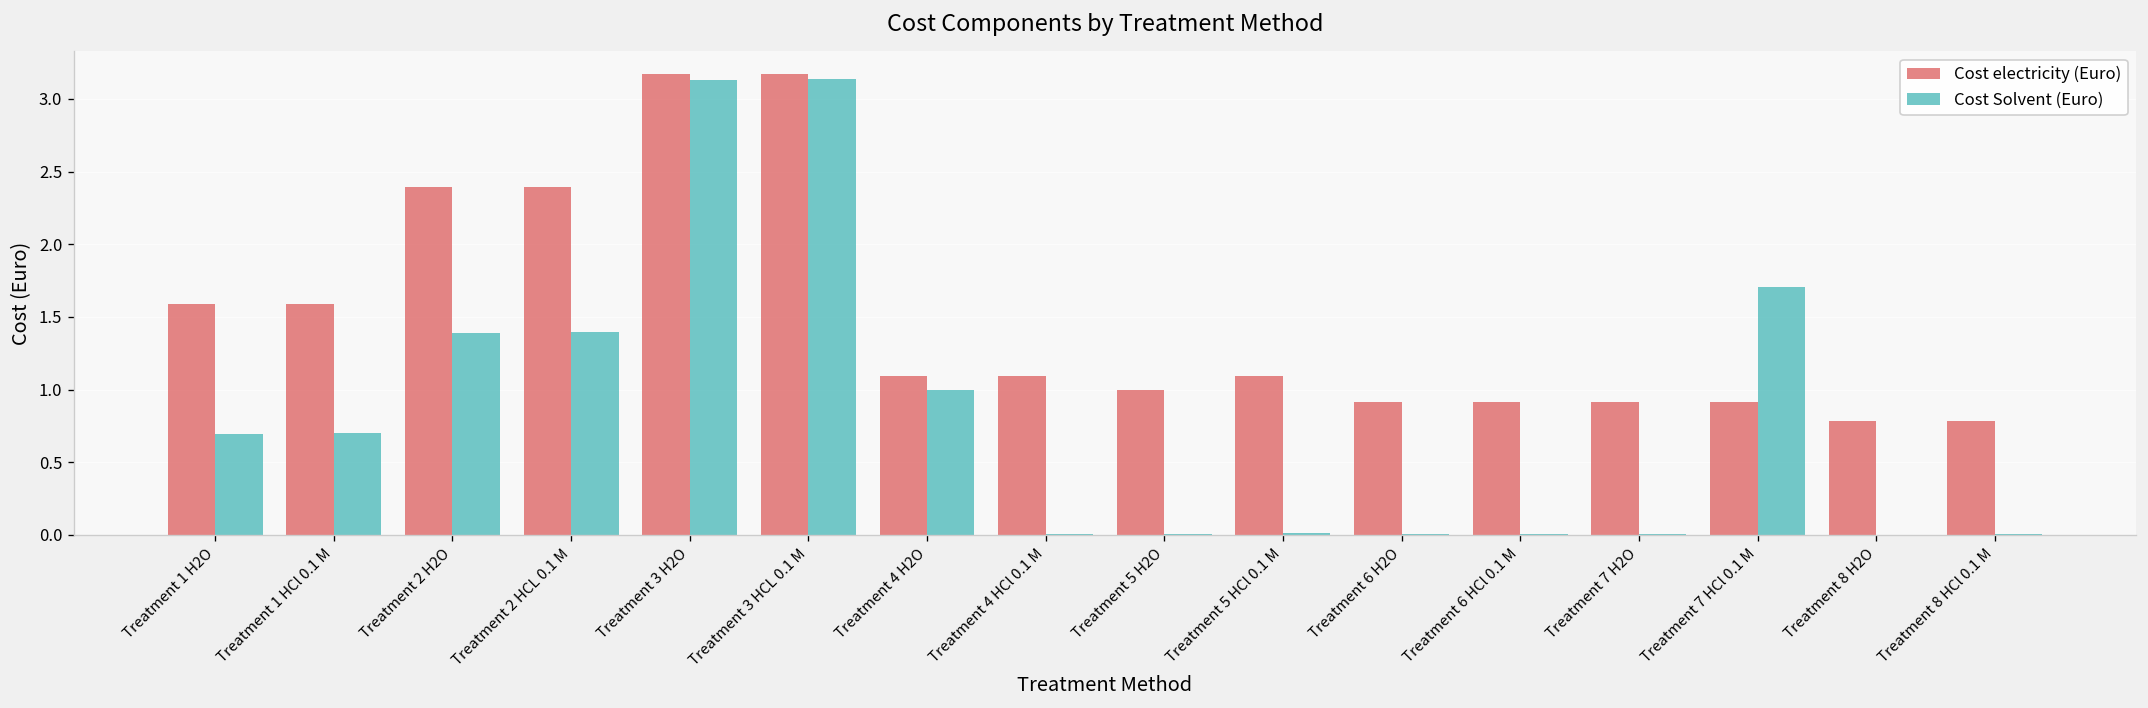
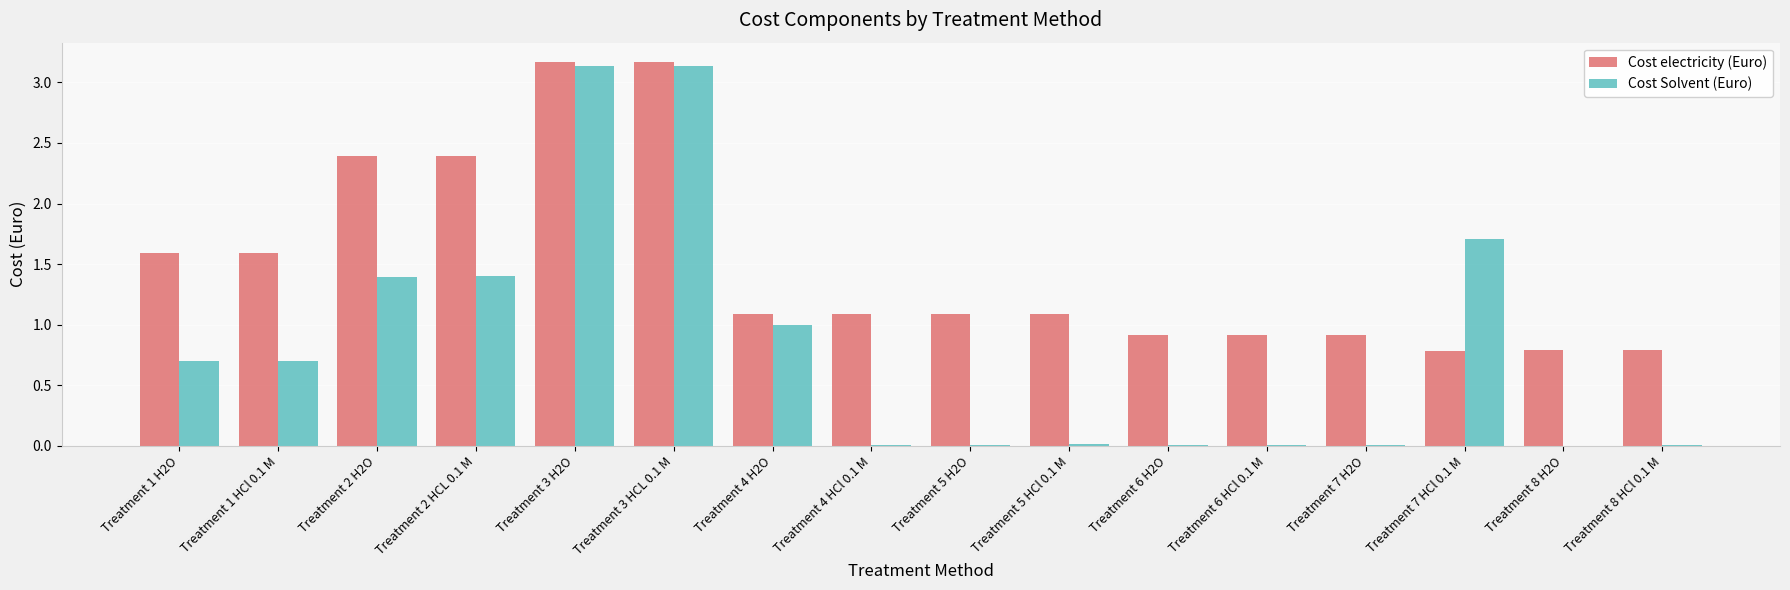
Cost electricity (Euro), Treatment 5 H2O: 1.00 -> 1.09
Cost electricity (Euro), Treatment 7 HCl 0.1 M: 0.92 -> 0.79
